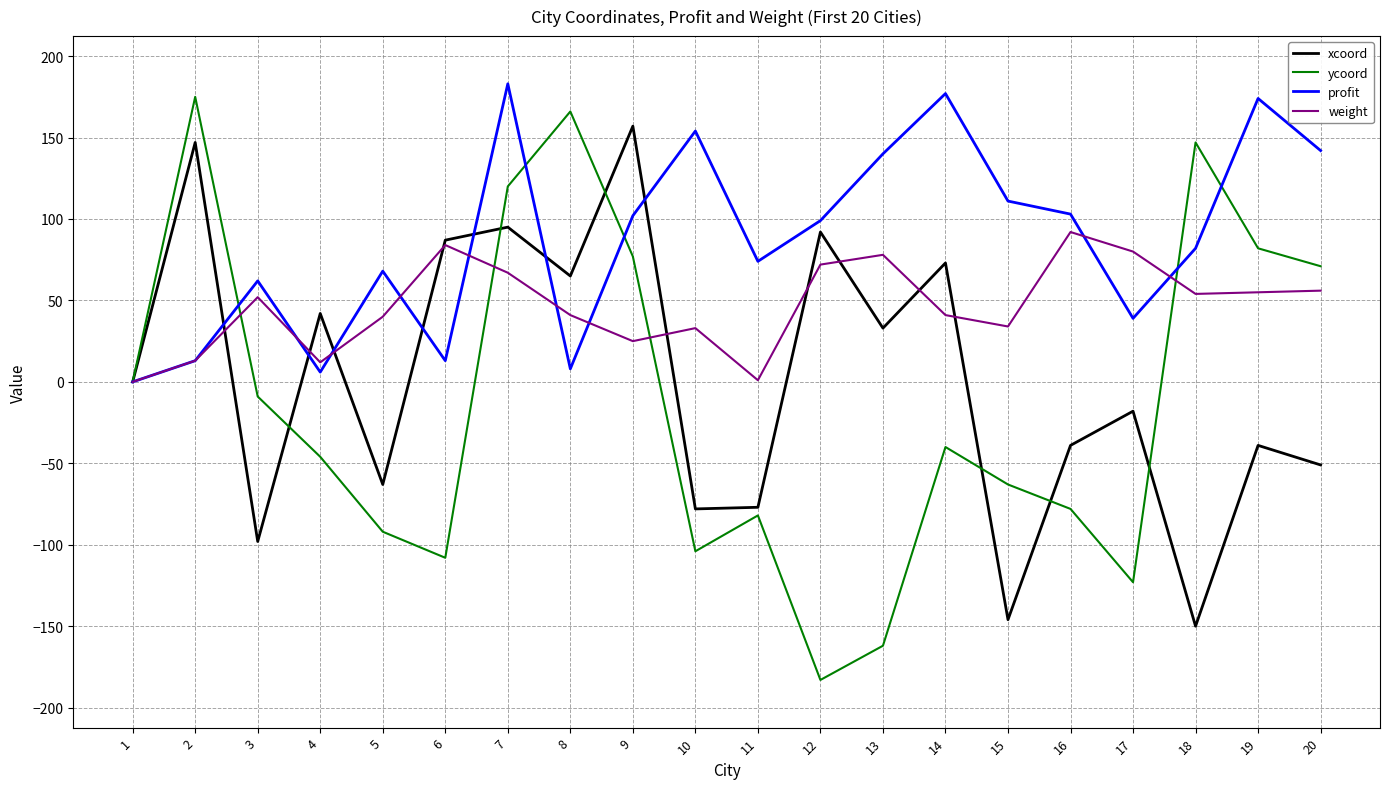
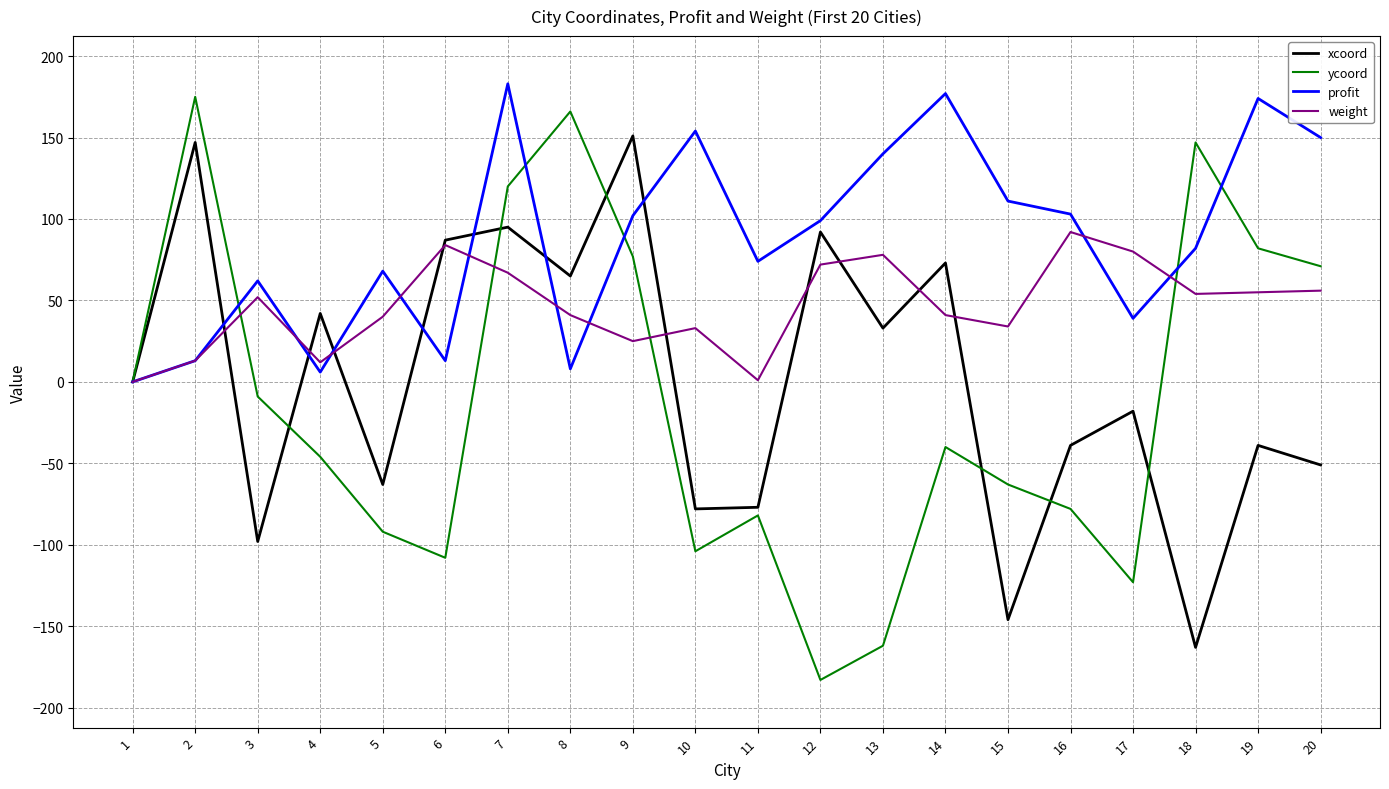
xcoord, 9: 157 -> 151
xcoord, 18: -150 -> -163
profit, 20: 142 -> 150
